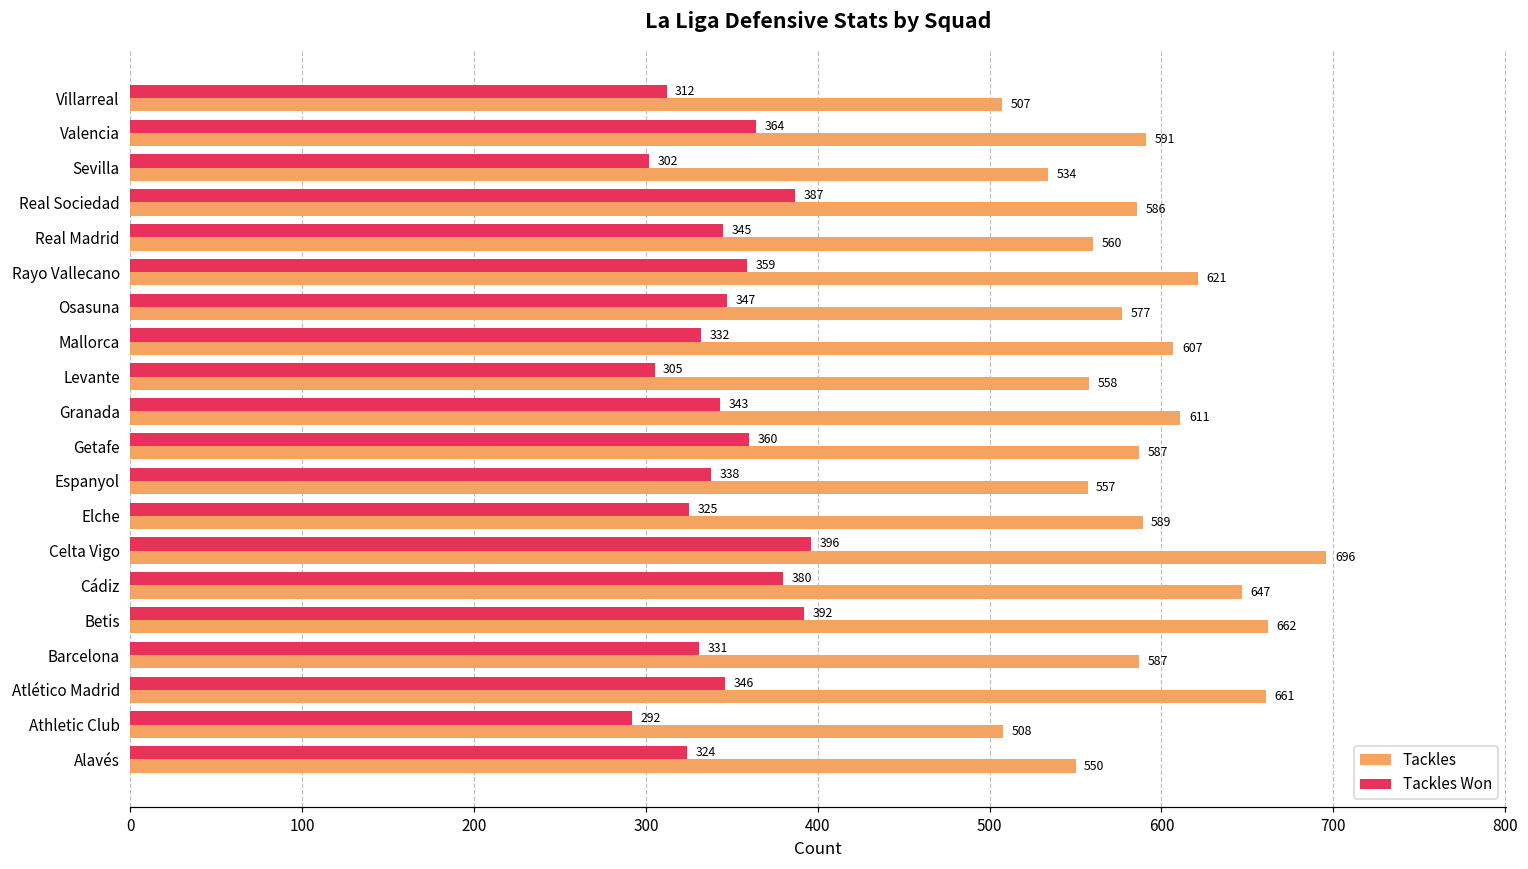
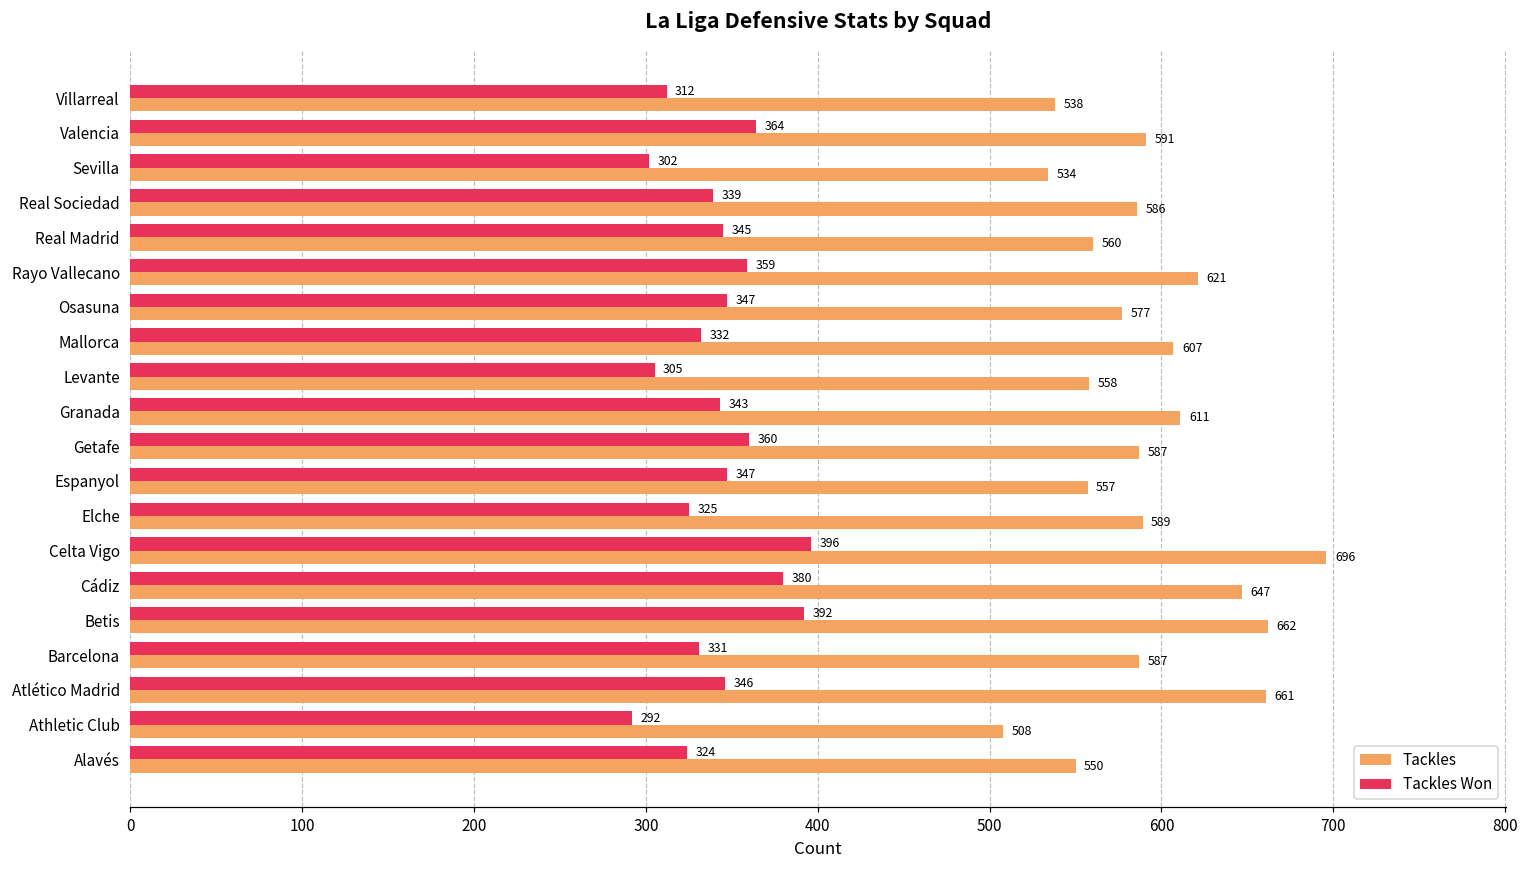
Tackles, Villarreal: 507 -> 538
Tackles Won, Real Sociedad: 387 -> 339
Tackles Won, Espanyol: 338 -> 347
